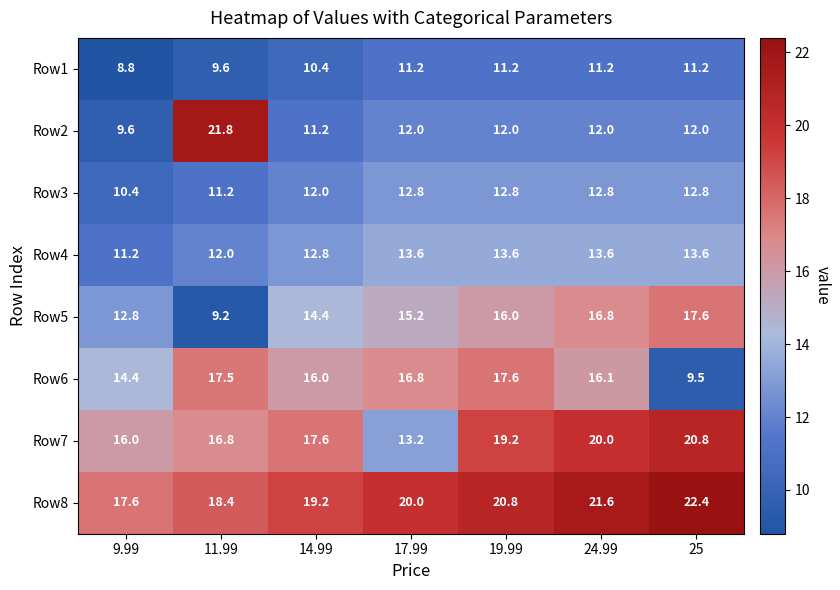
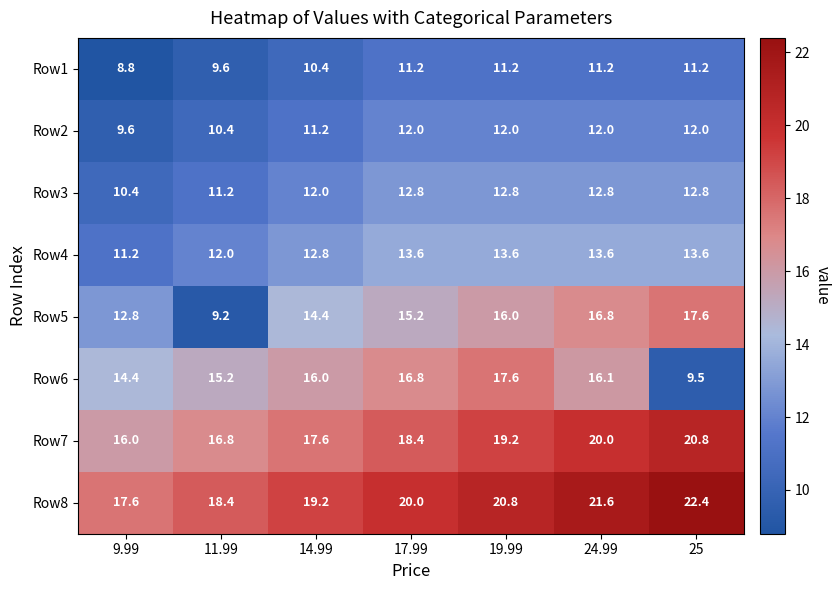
Row2, 11.99: 21.8 -> 10.4
Row6, 11.99: 17.5 -> 15.2
Row7, 17.99: 13.2 -> 18.4
